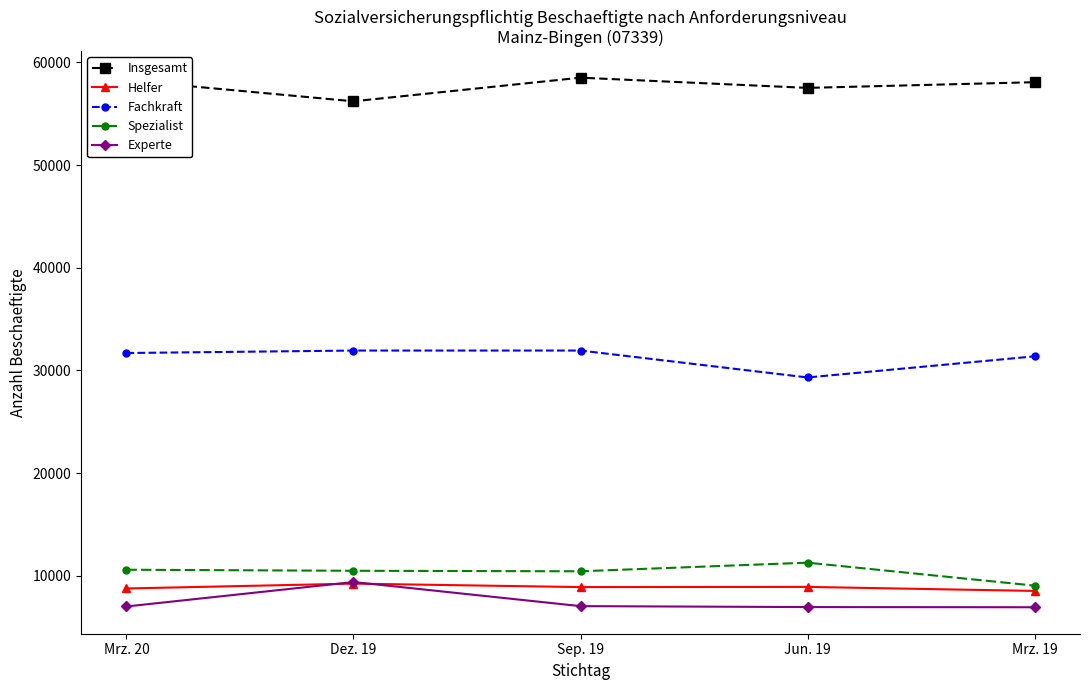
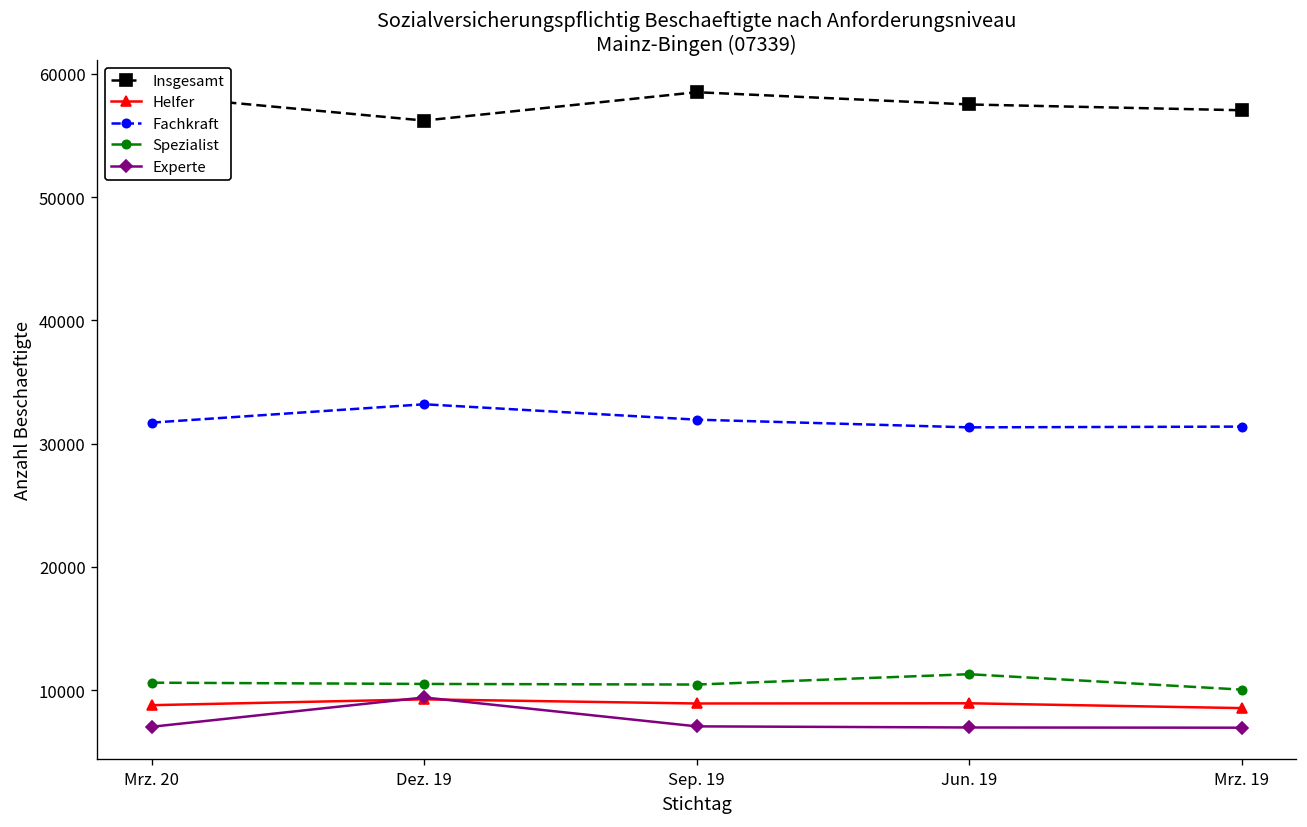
Fachkraft, Dez. 19: 31900 -> 33200
Fachkraft, Jun. 19: 29300 -> 31300
Insgesamt, Mrz. 19: 58100 -> 57000
Spezialist, Mrz. 19: 9100 -> 10000
